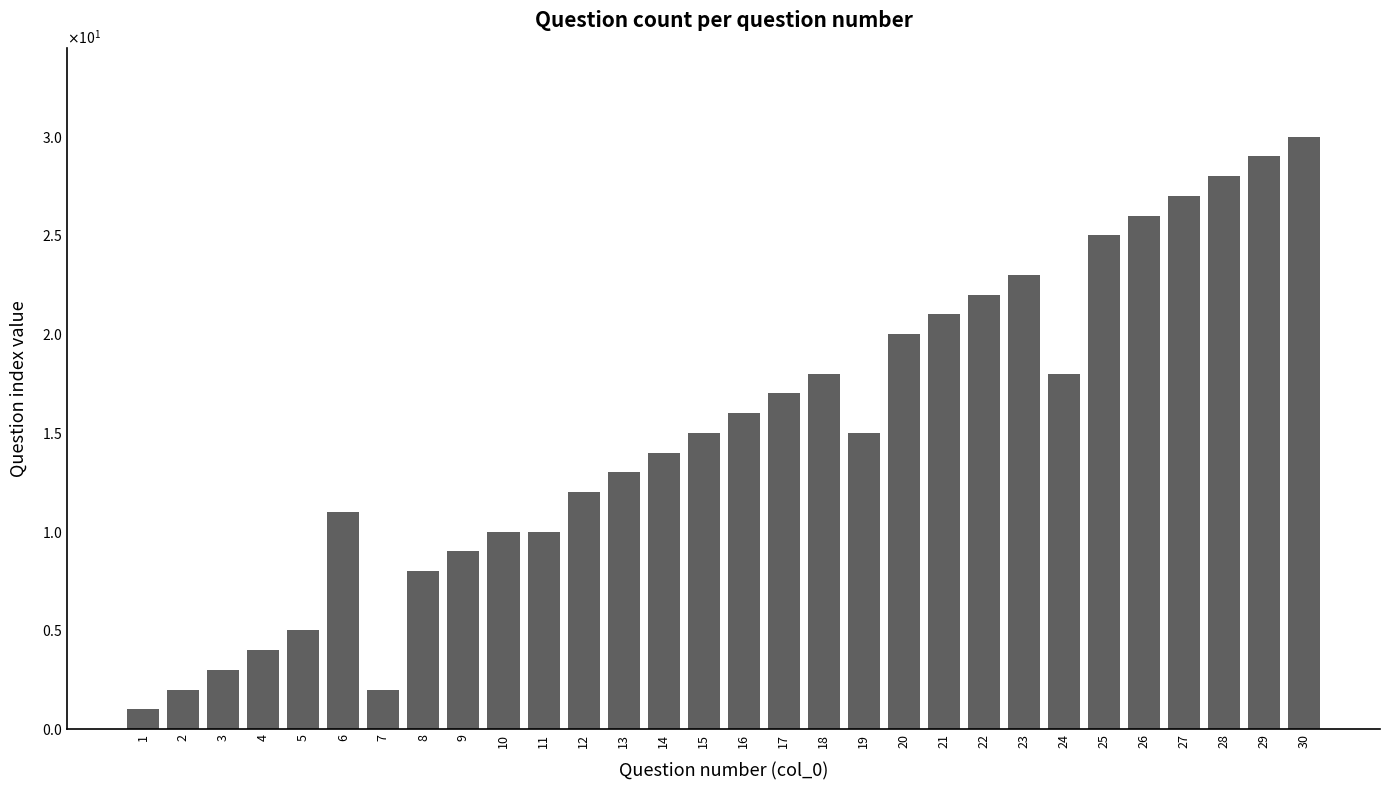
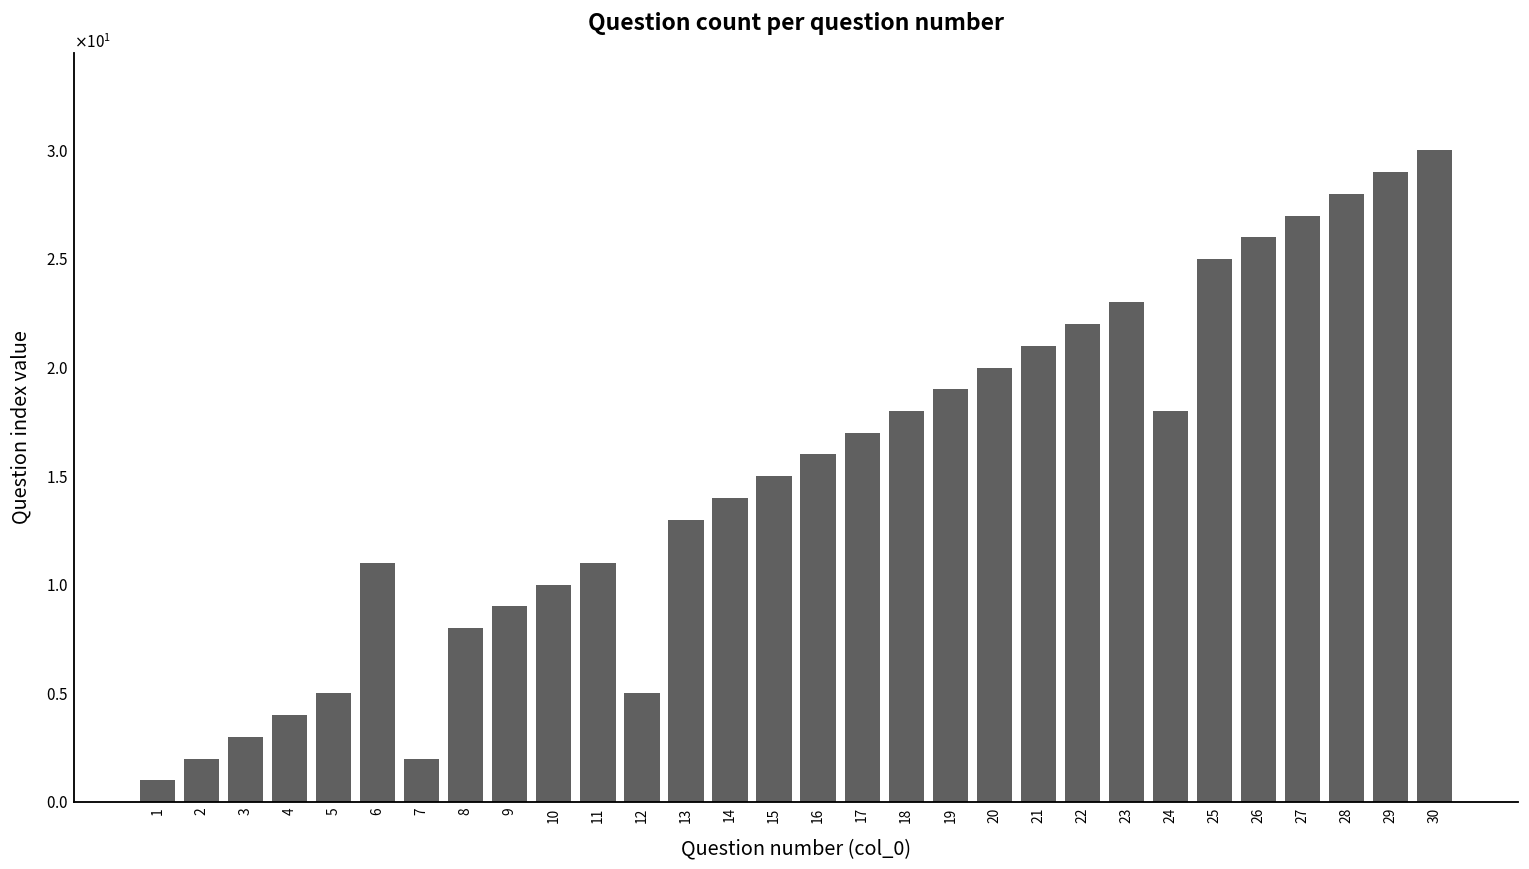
11: 10 -> 11
12: 12 -> 5
19: 15 -> 19
